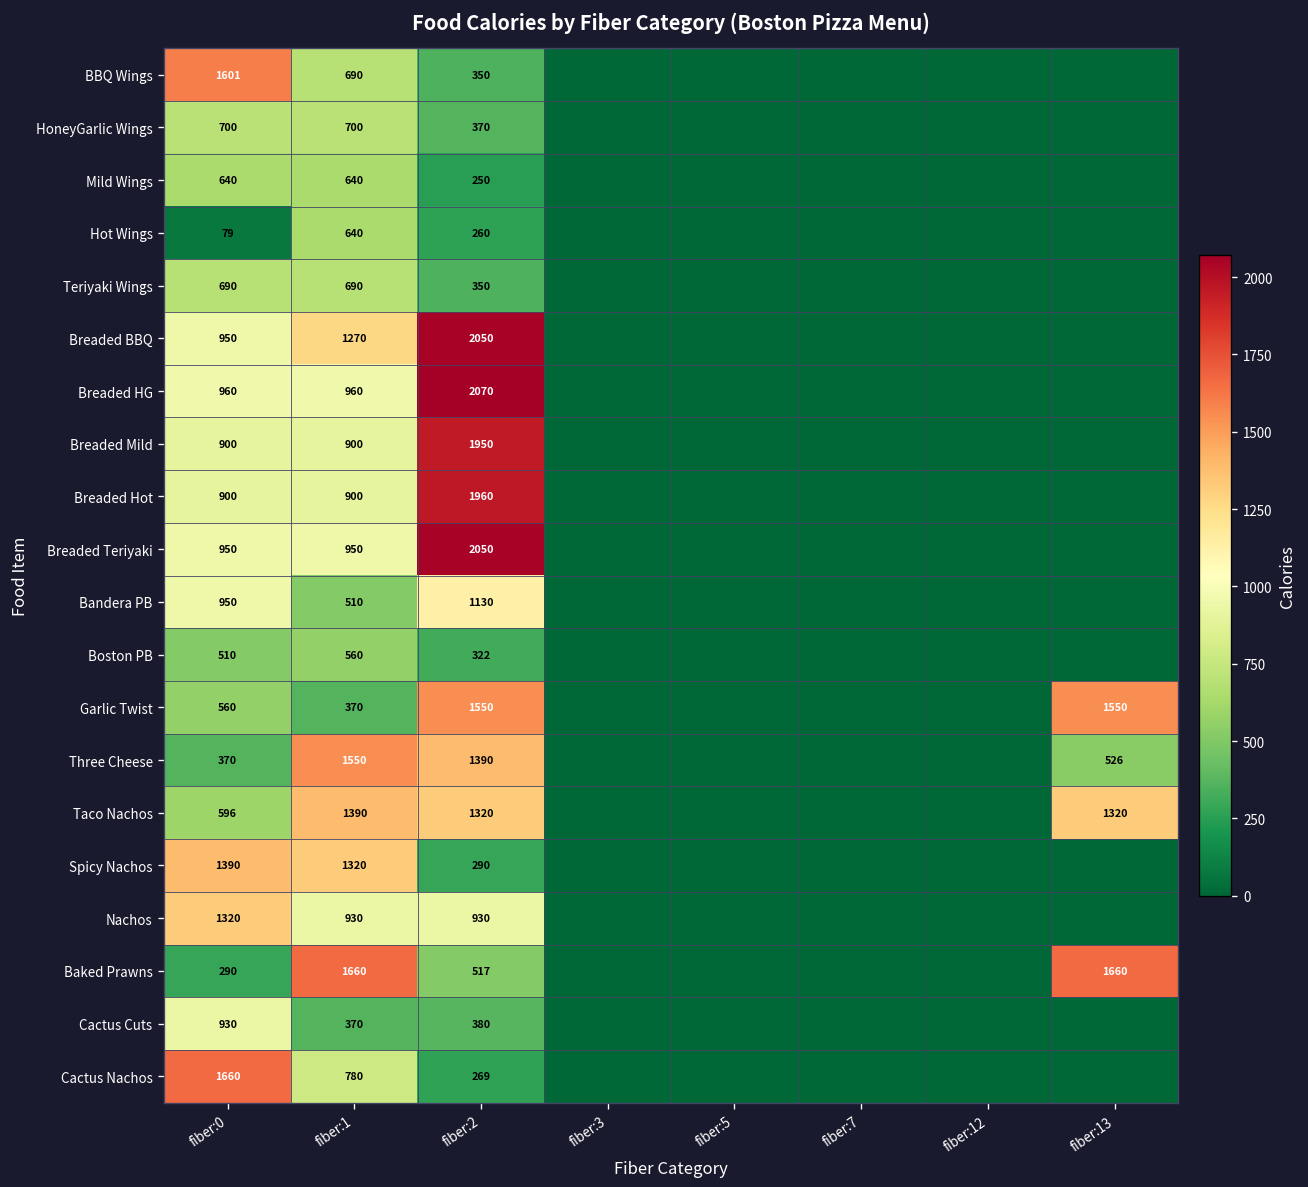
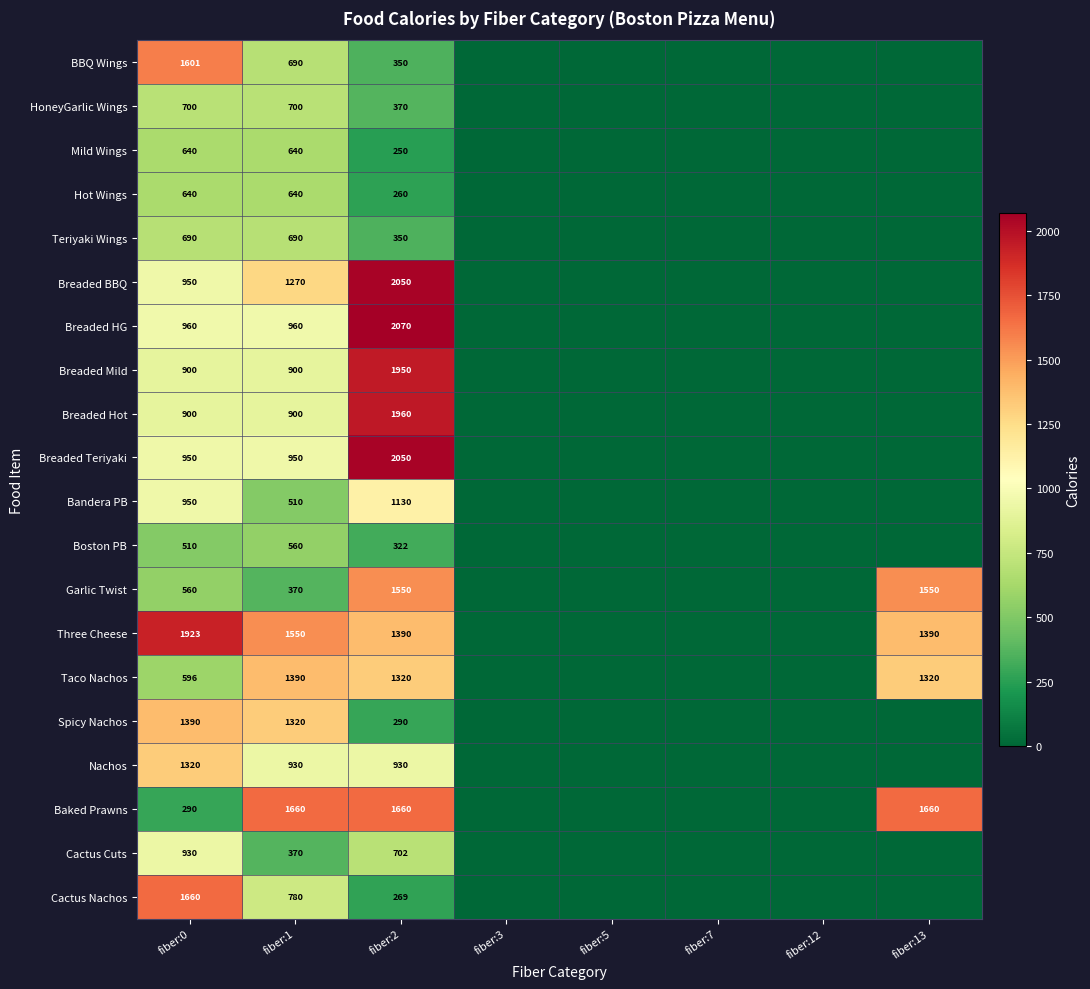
Hot Wings, fiber:0: 79 -> 640
Three Cheese, fiber:0: 370 -> 1923
Three Cheese, fiber:13: 526 -> 1390
Baked Prawns, fiber:2: 517 -> 1660
Cactus Cuts, fiber:2: 380 -> 702
